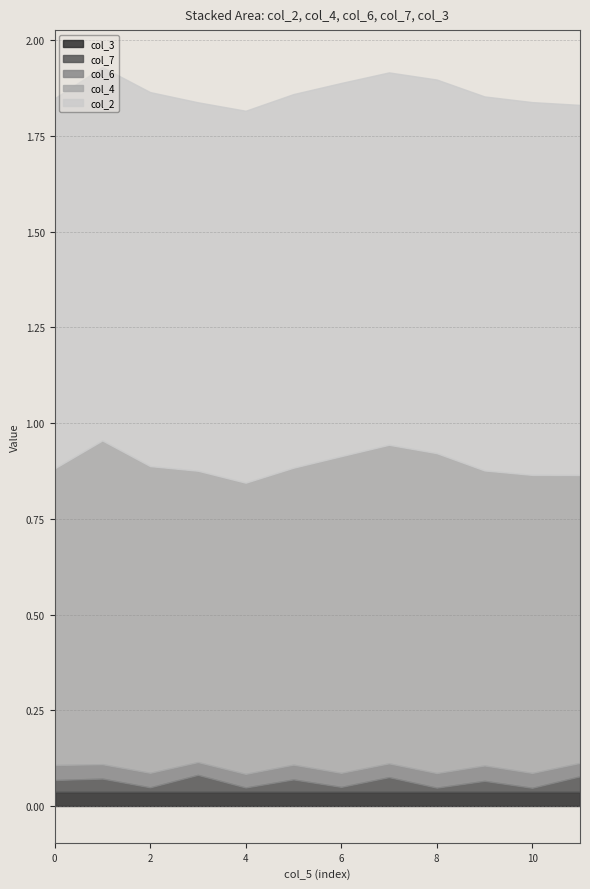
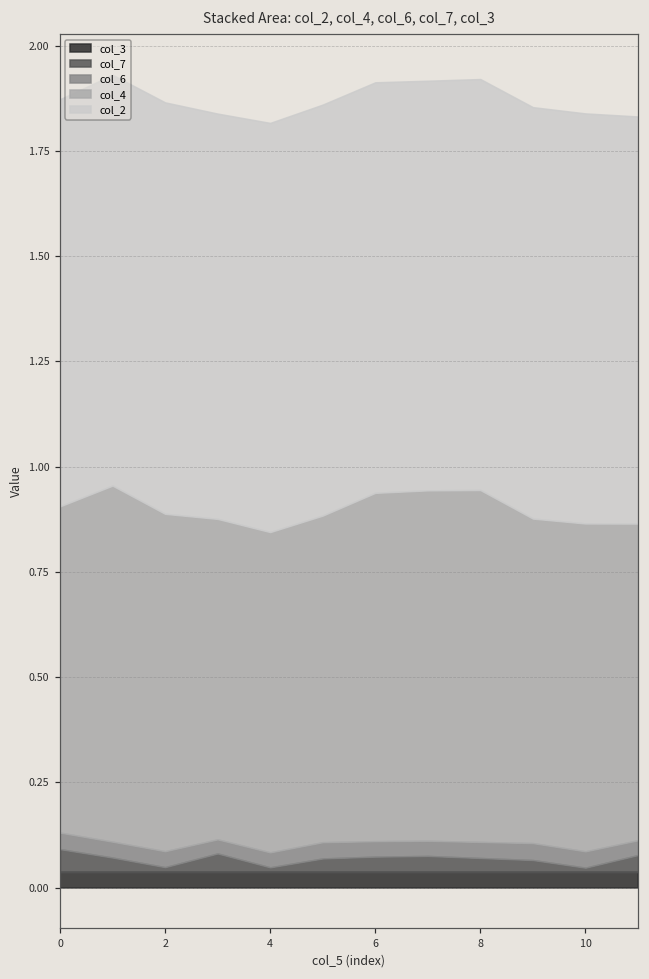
col_7, 0: 0.03 -> 0.05
col_7, 6: 0.01 -> 0.04
col_7, 8: 0.01 -> 0.03
